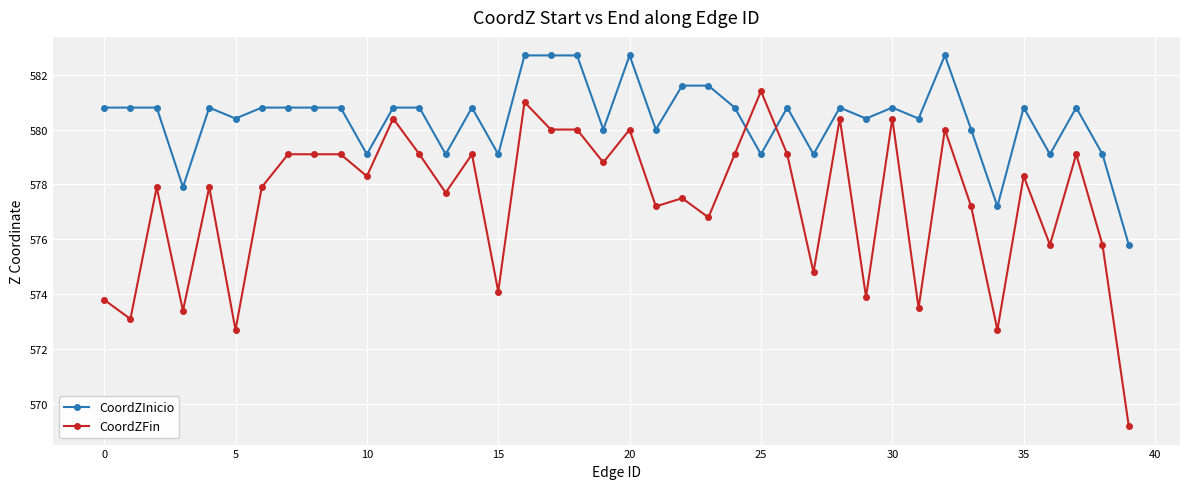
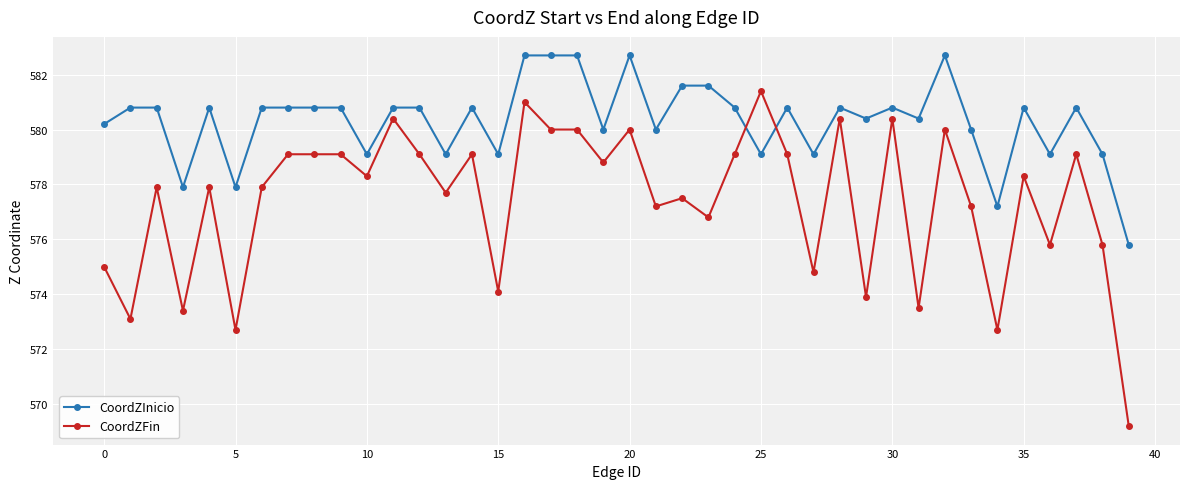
CoordZInicio, 0: 580.8 -> 580.2
CoordZFin, 0: 573.8 -> 575.0
CoordZInicio, 5: 580.4 -> 577.9
